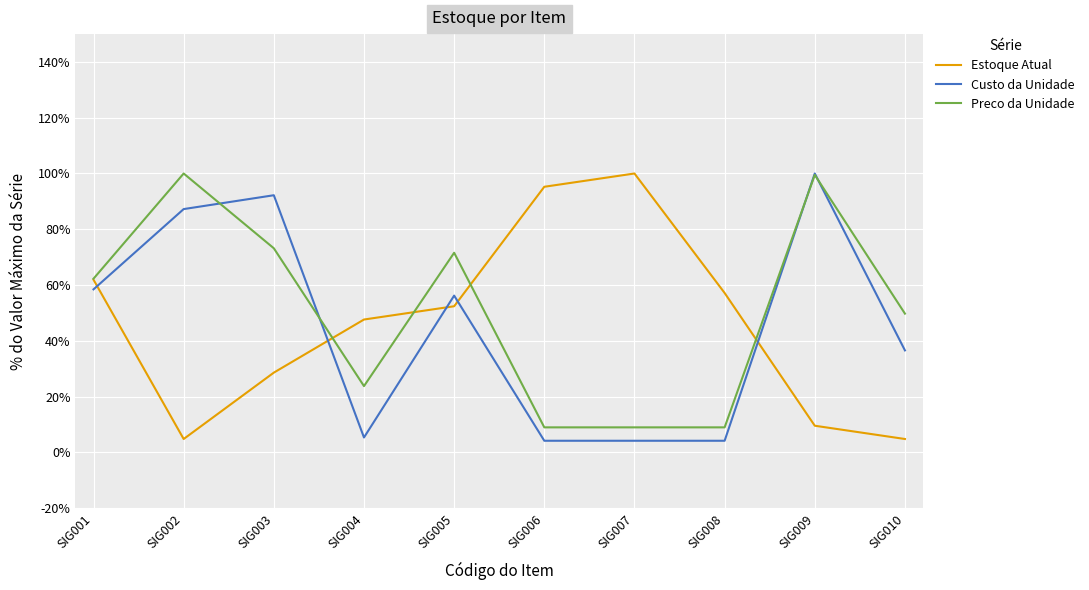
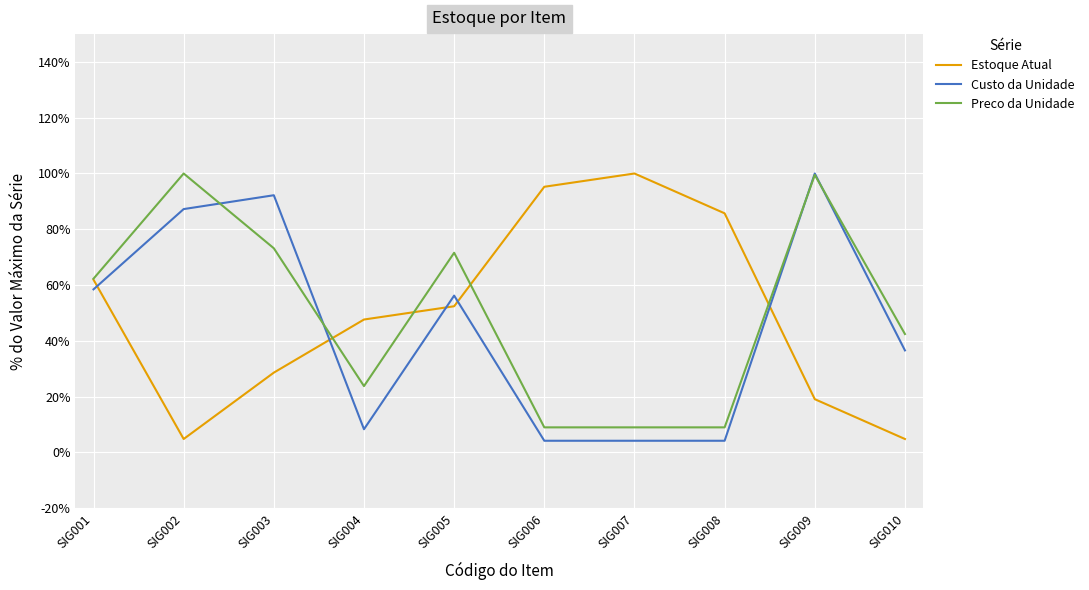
Custo da Unidade, SIG004: 5% -> 8%
Estoque Atual, SIG008: 57% -> 86%
Estoque Atual, SIG009: 10% -> 19%
Preco da Unidade, SIG010: 50% -> 42%
